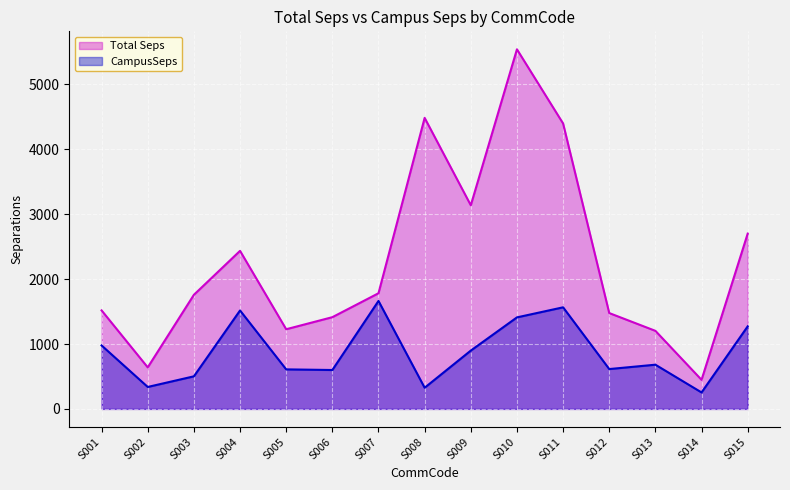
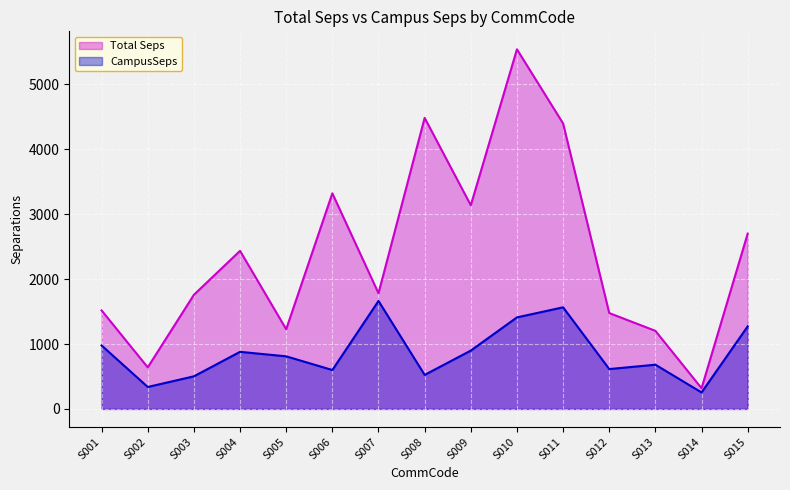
CampusSeps, S004: 1500 -> 900
CampusSeps, S005: 600 -> 800
Total Seps, S006: 1400 -> 3300
CampusSeps, S008: 300 -> 500
Total Seps, S014: 400 -> 300
